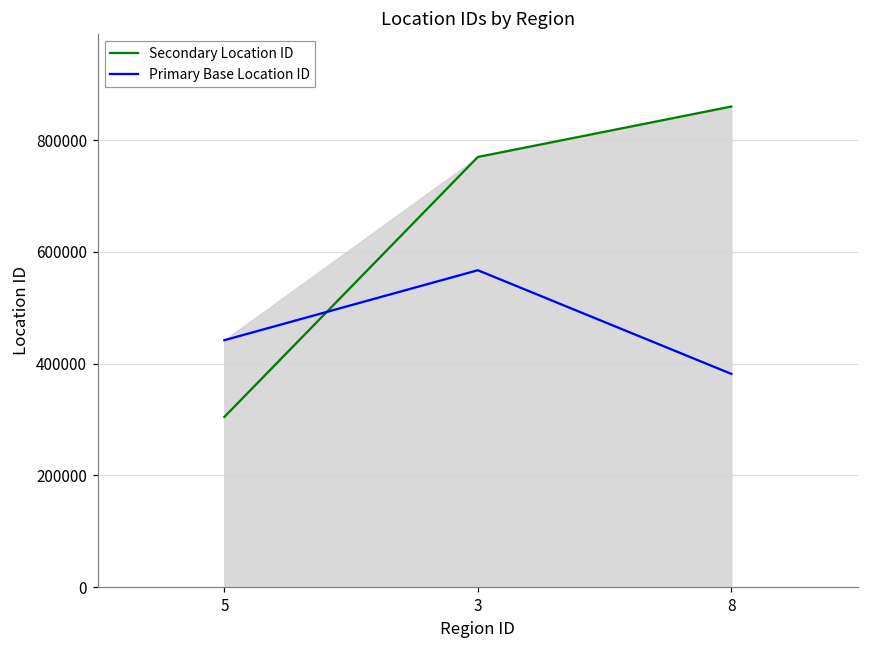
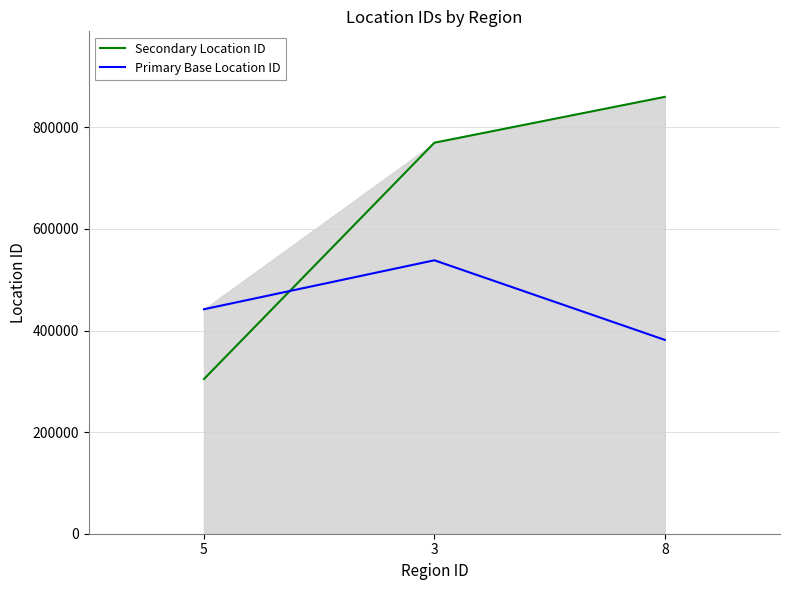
Primary Base Location ID, 3: 570000 -> 540000
